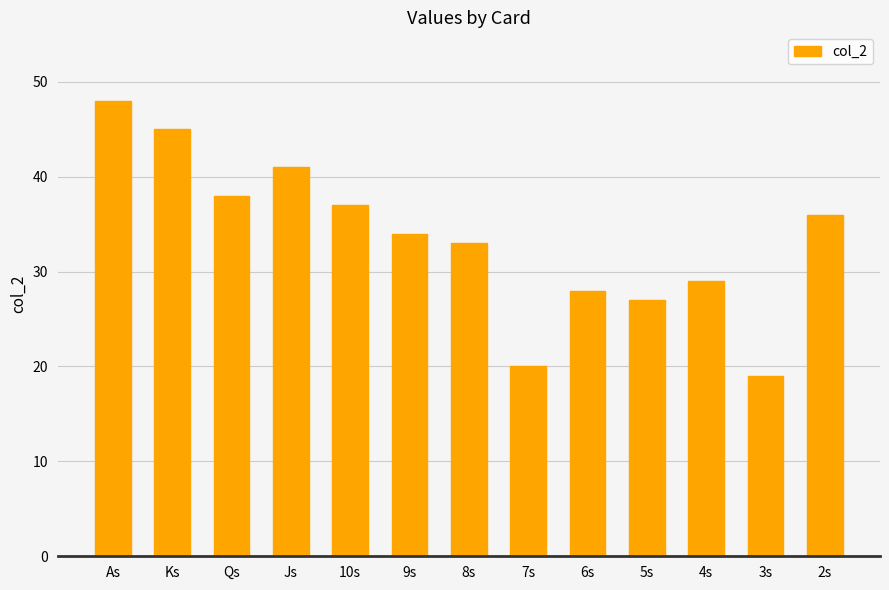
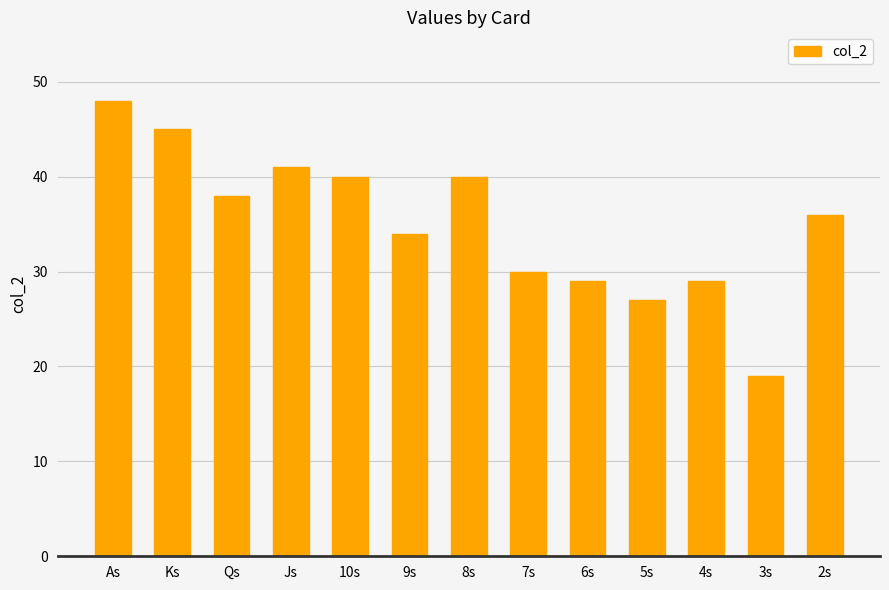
10s: 37 -> 40
8s: 33 -> 40
7s: 20 -> 30
6s: 28 -> 29
